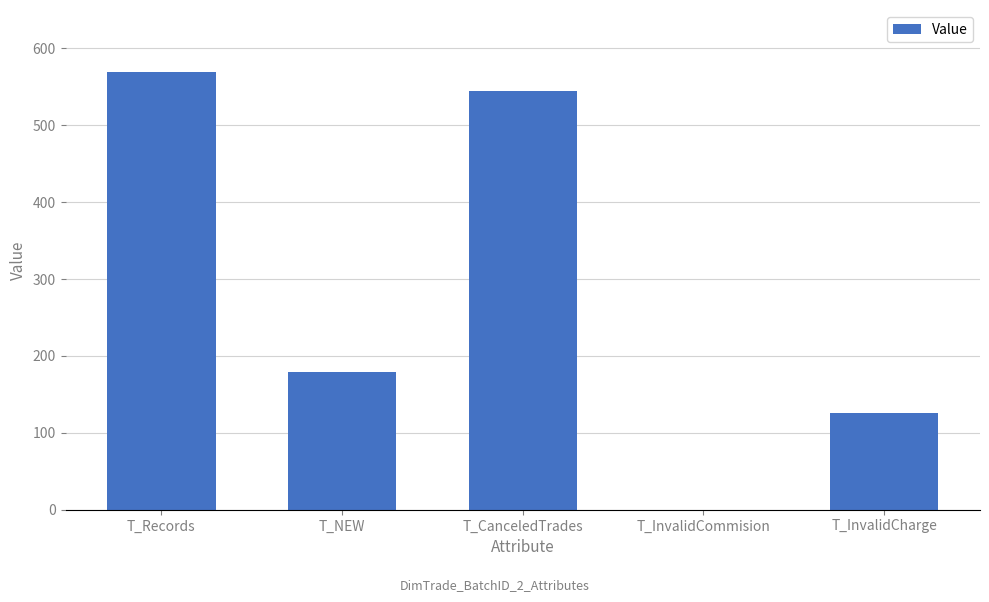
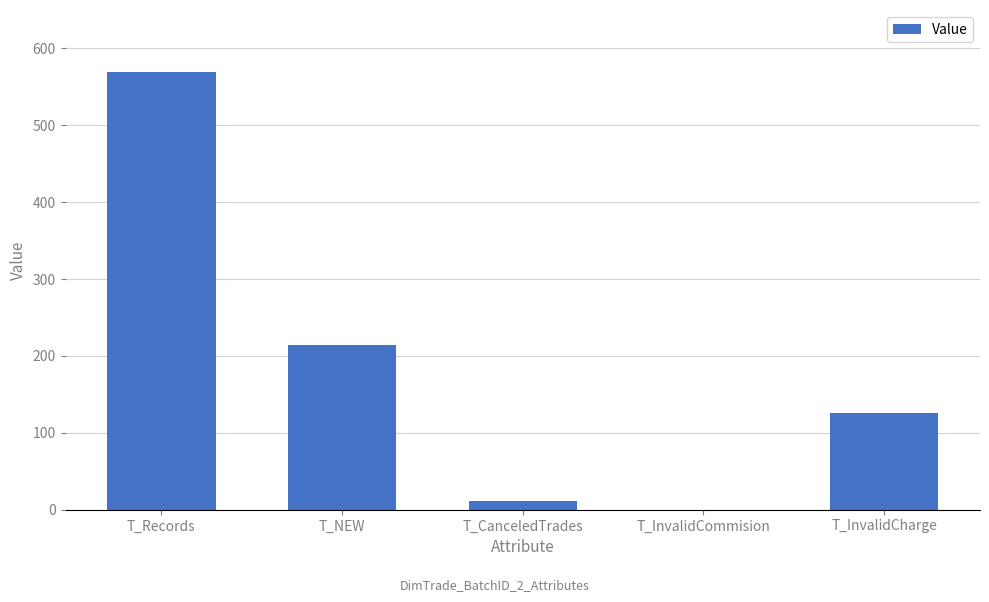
T_NEW: 180 -> 210
T_CanceledTrades: 550 -> 10
